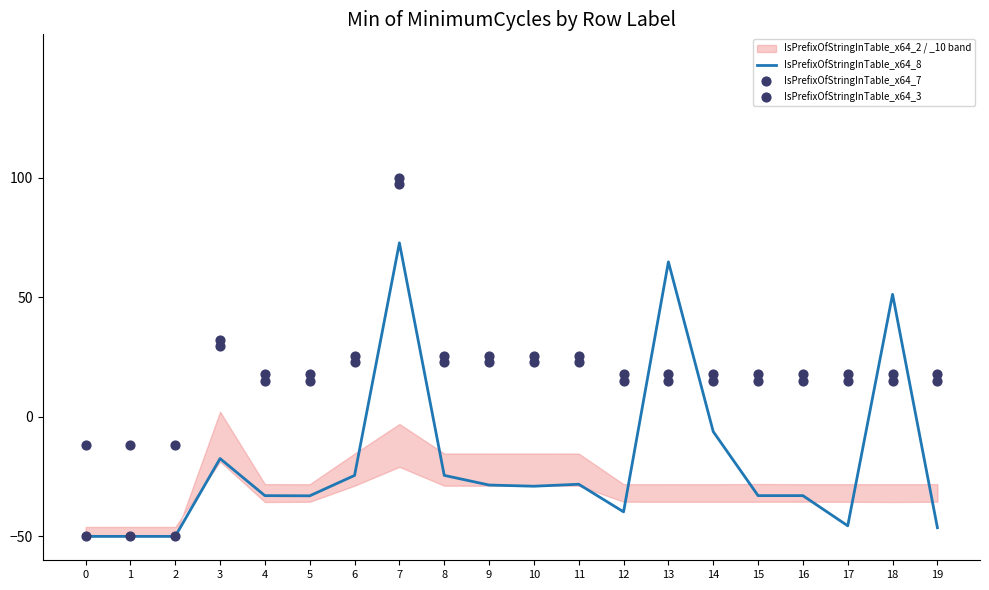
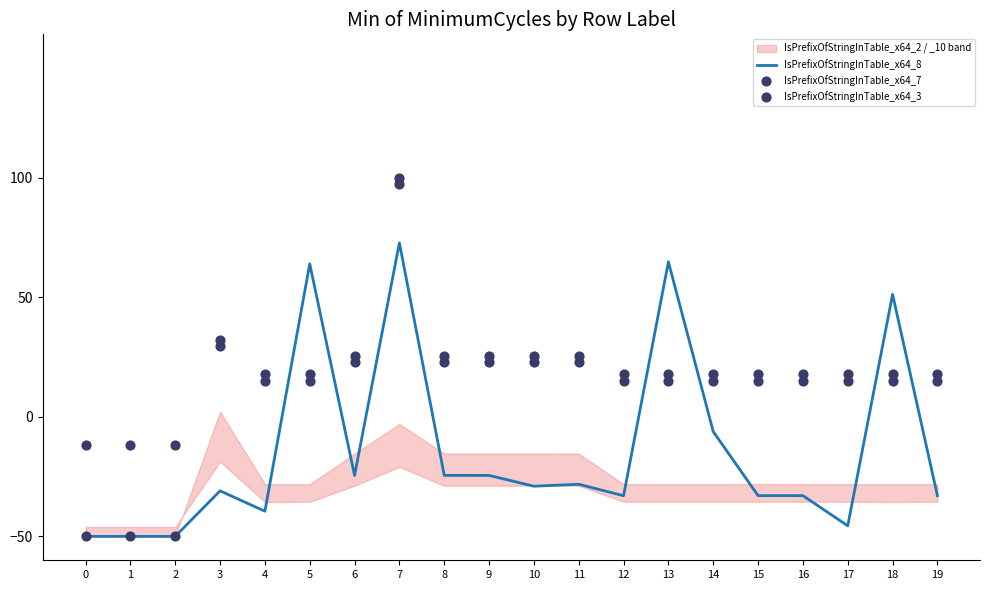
IsPrefixOfStringInTable_x64_8, 3: -17 -> -31
IsPrefixOfStringInTable_x64_8, 4: -33 -> -39
IsPrefixOfStringInTable_x64_8, 5: -33 -> 64
IsPrefixOfStringInTable_x64_8, 9: -29 -> -25
IsPrefixOfStringInTable_x64_8, 12: -40 -> -33
IsPrefixOfStringInTable_x64_8, 19: -46 -> -33
